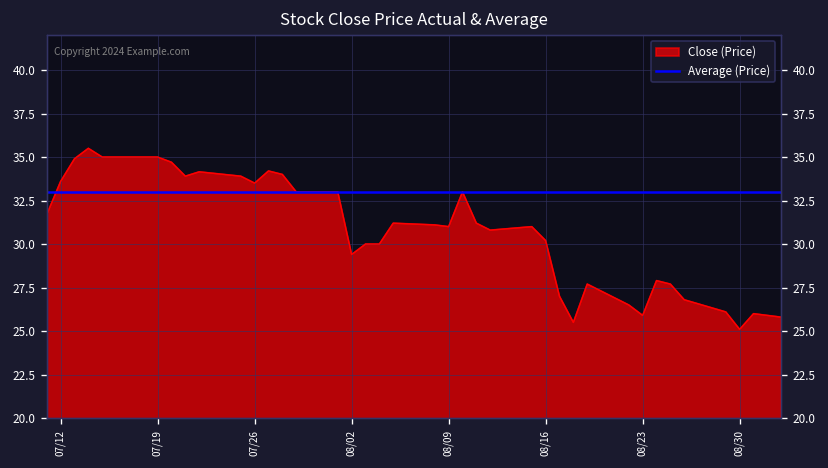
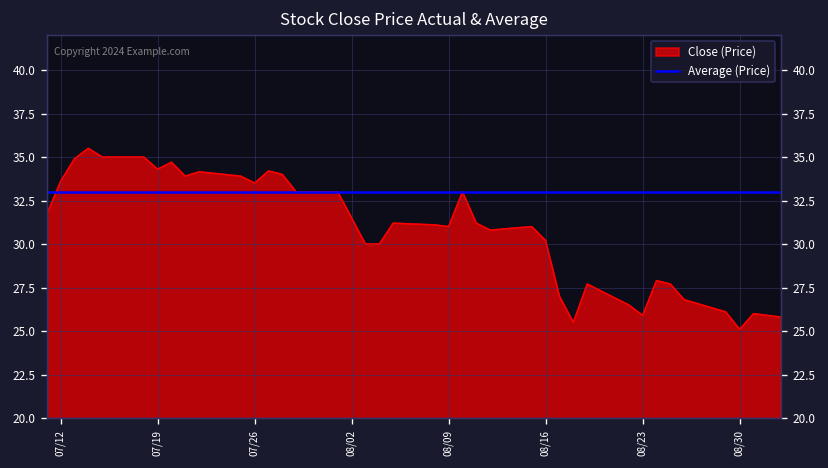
Close (Price), 07/19: 35.0 -> 34.3
Close (Price), 08/02: 29.4 -> 31.5
